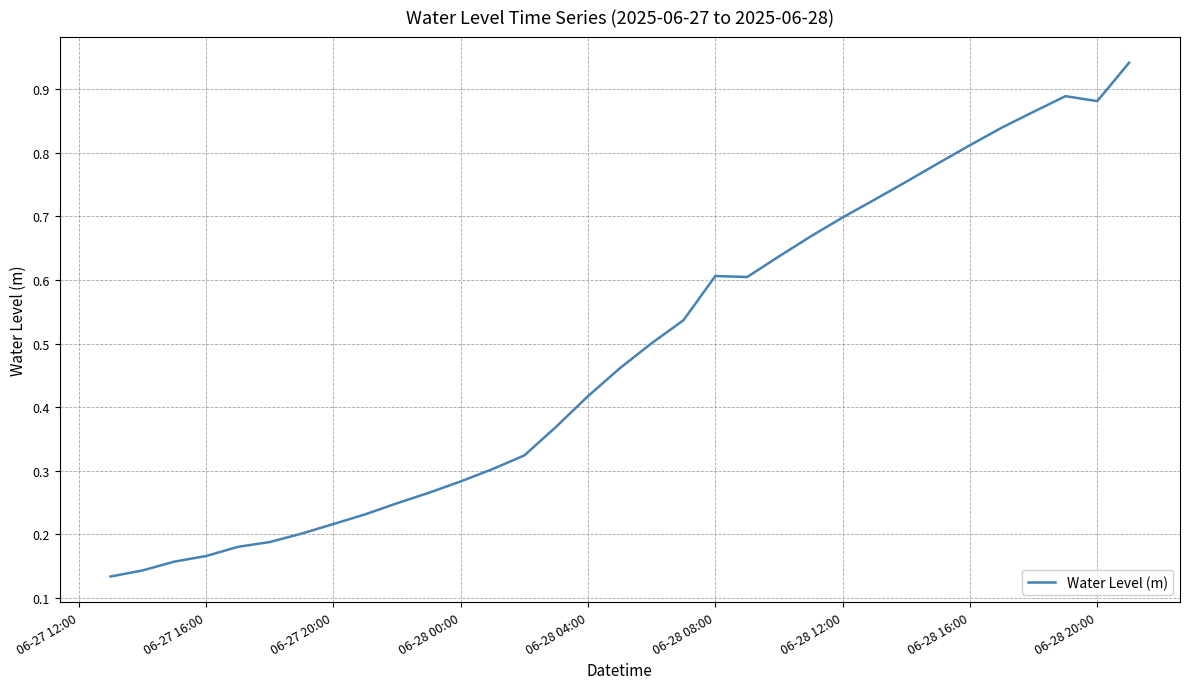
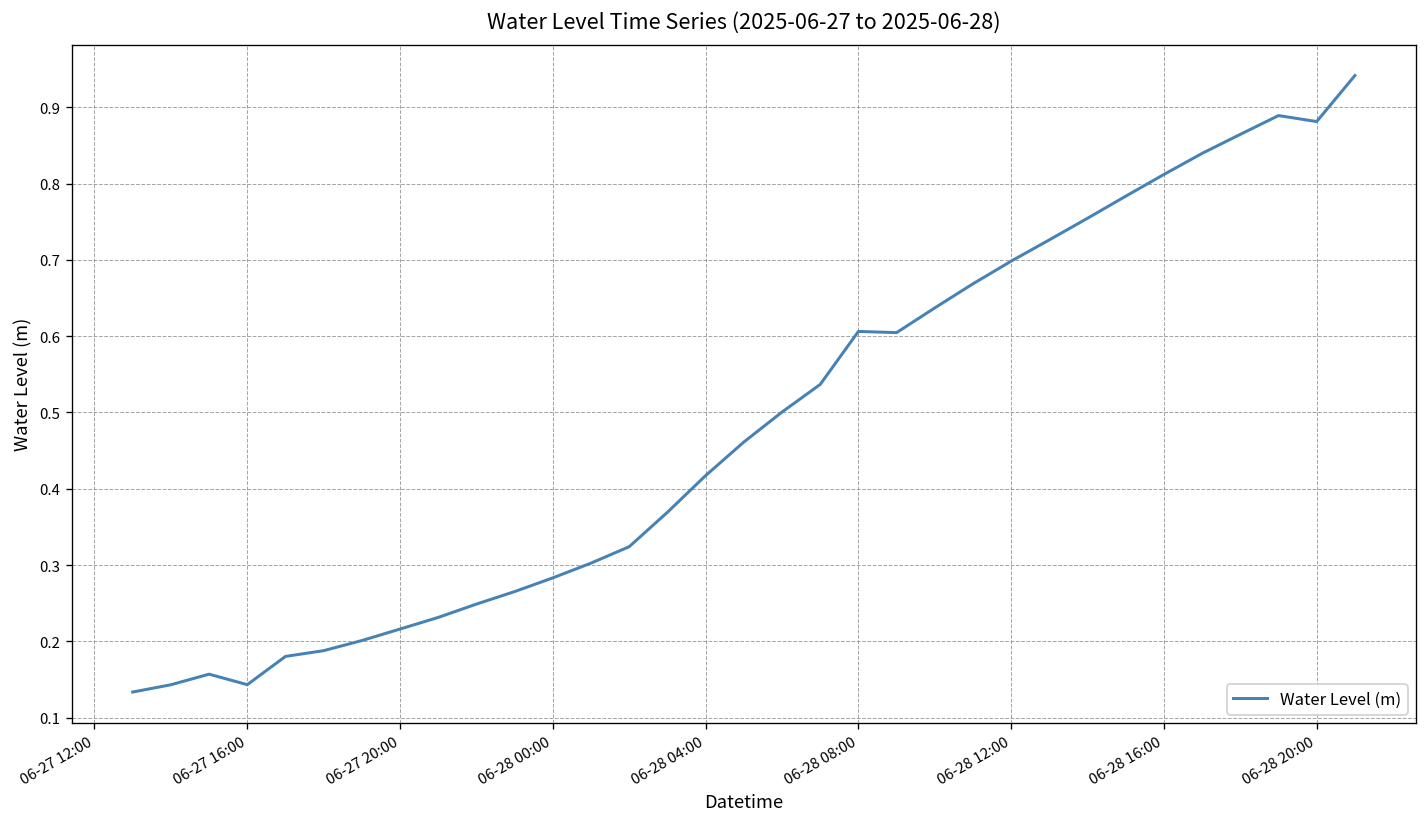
06-27 16:00: 0.17 -> 0.14
